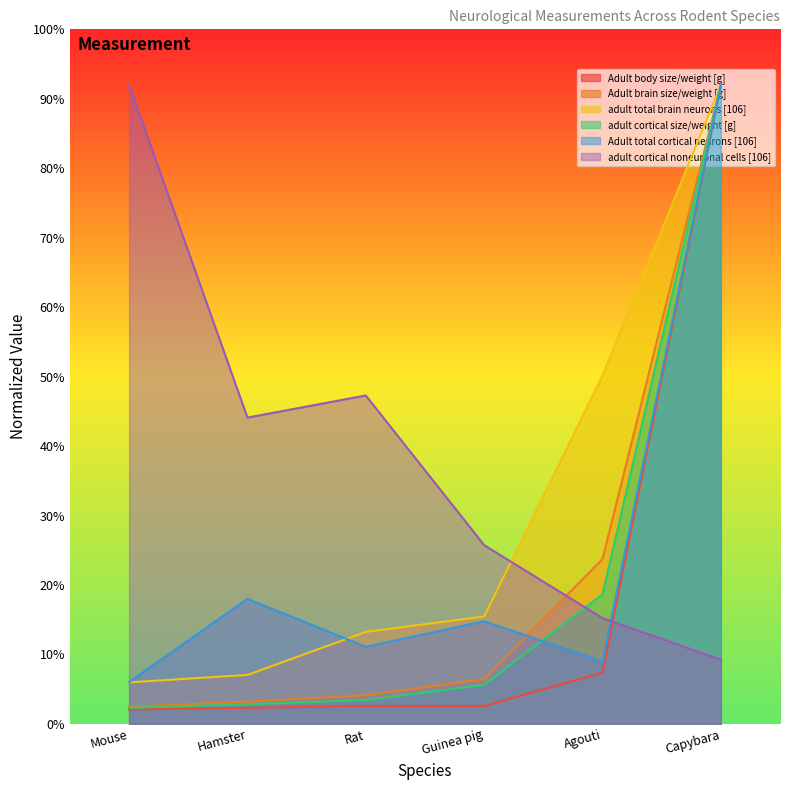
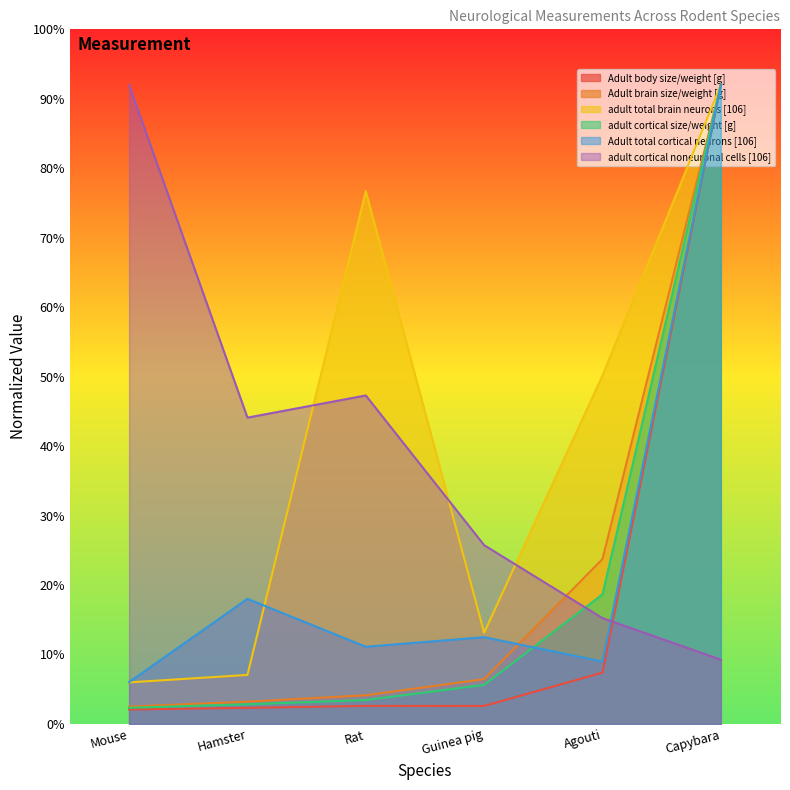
adult total brain neurons [106], Rat: 13% -> 77%
adult total brain neurons [106], Guinea pig: 15% -> 13%
Adult total cortical neurons [106], Guinea pig: 15% -> 12%
